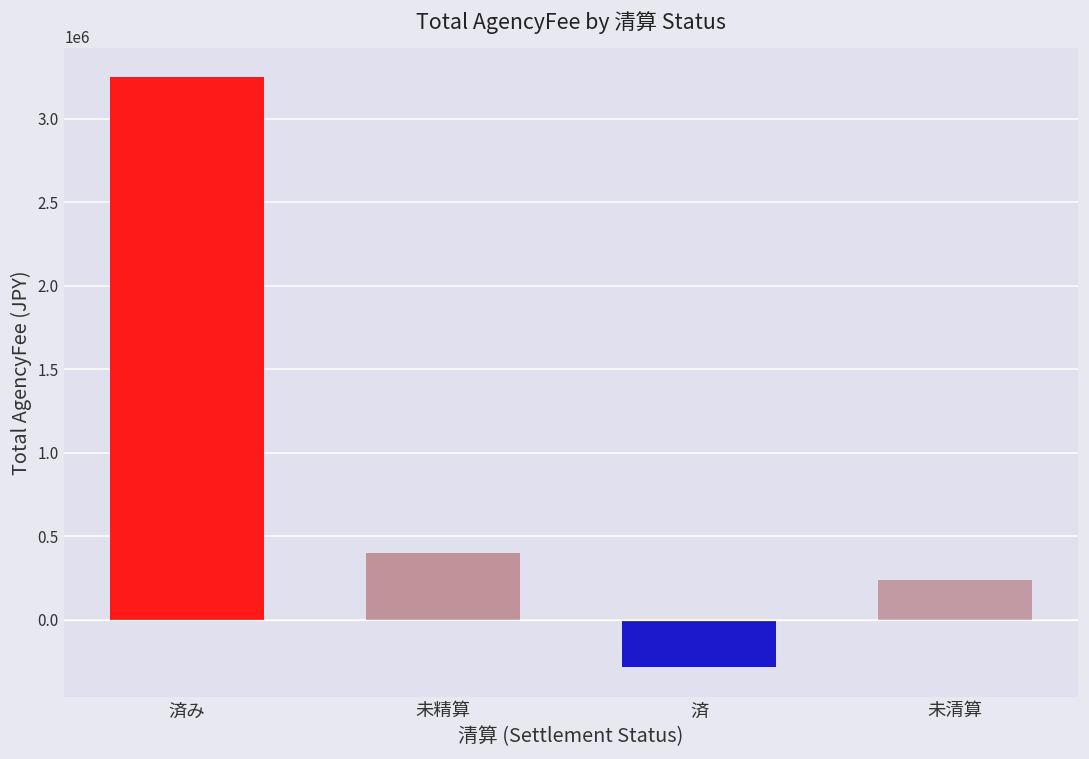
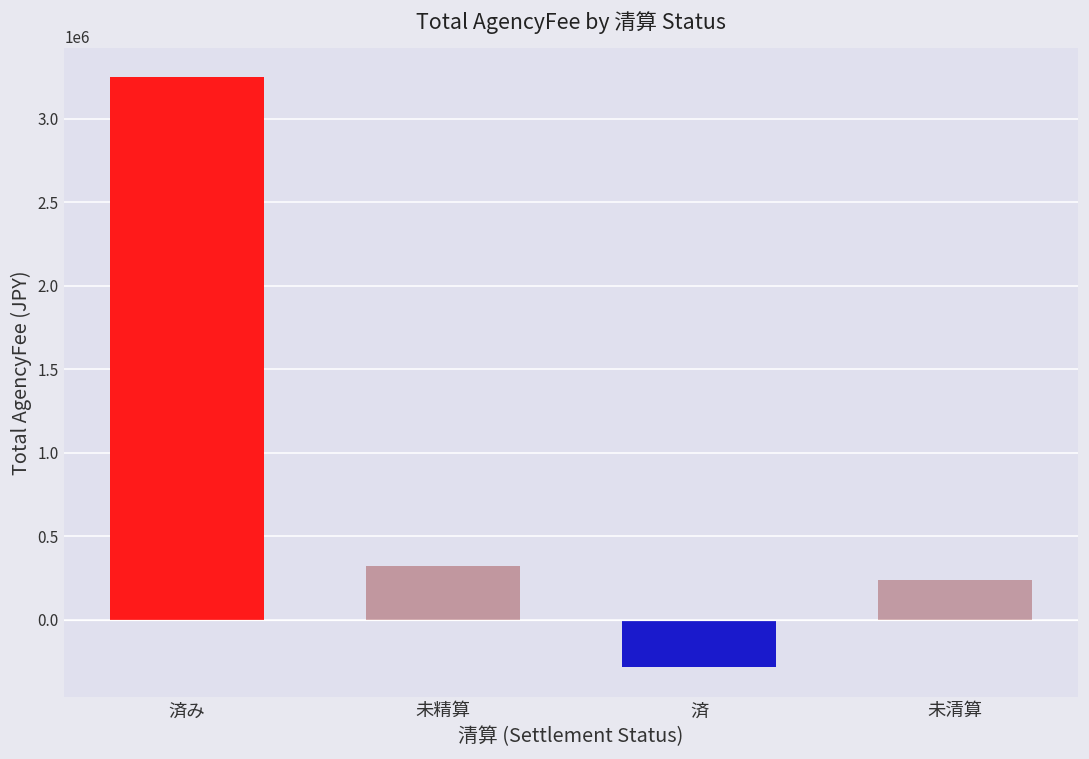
未精算: 400000 -> 330000
